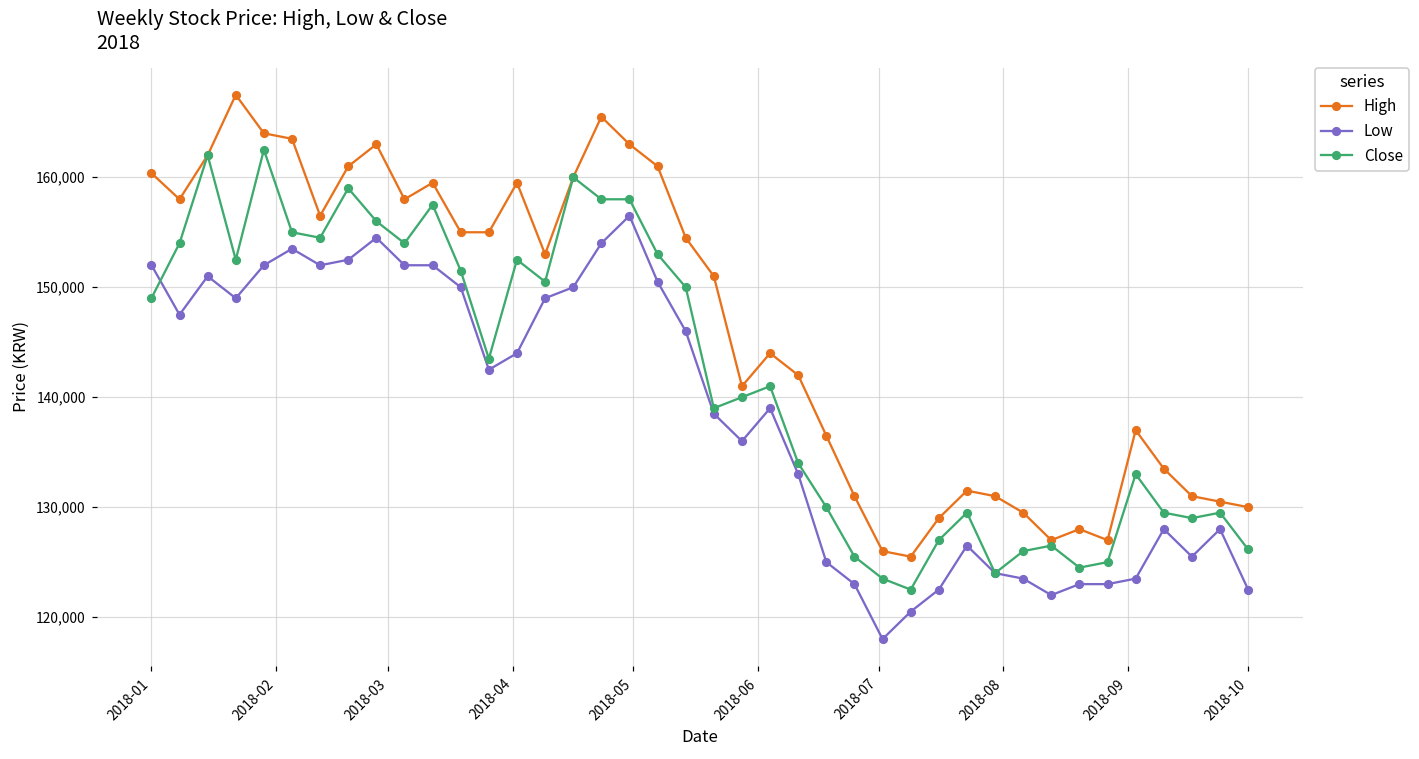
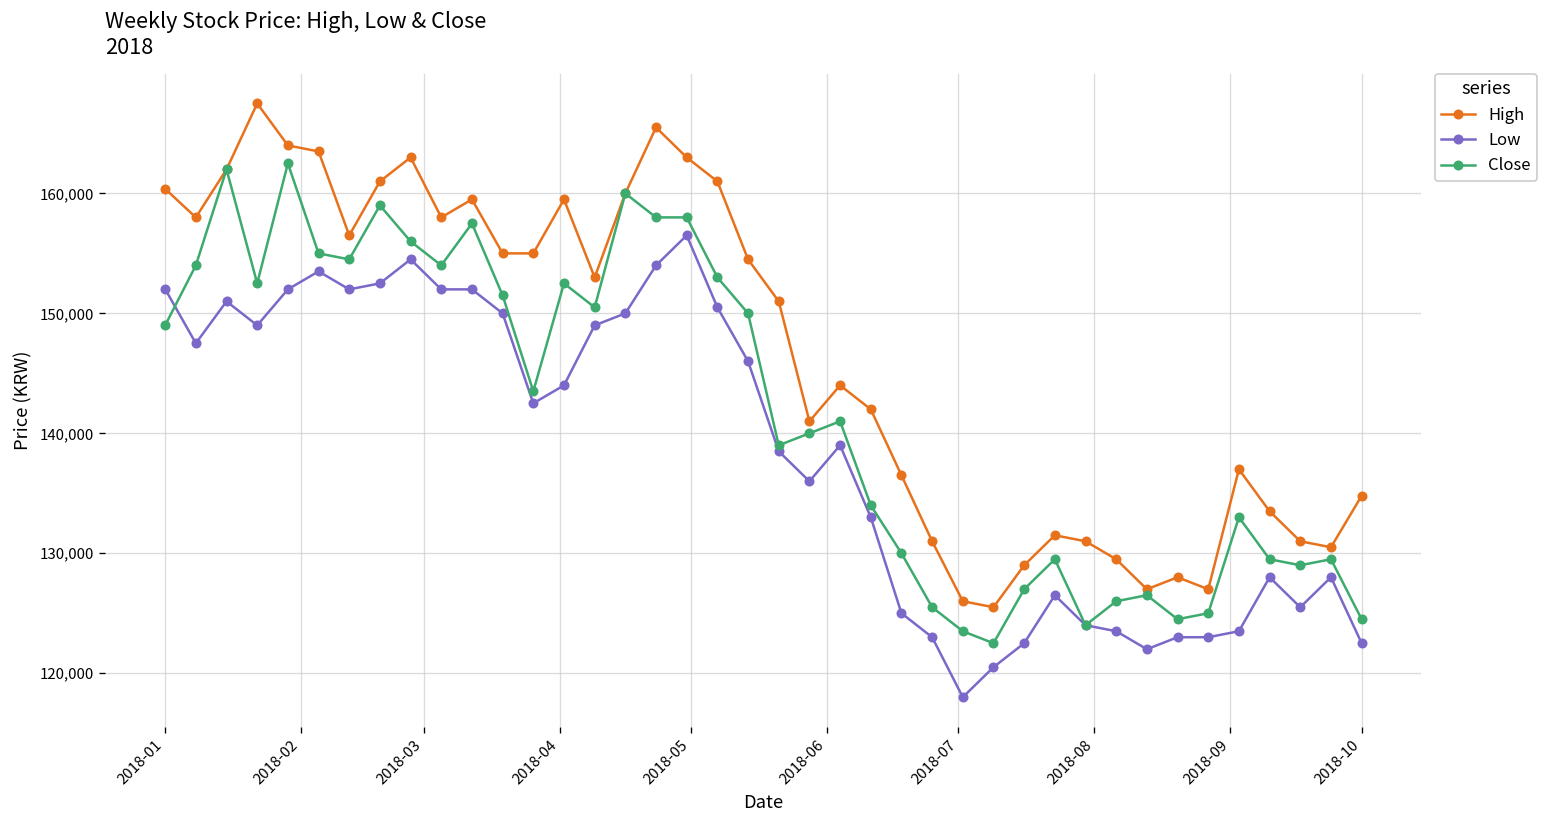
High, 2018-10: 130,000 -> 135,000
Close, 2018-10: 126,000 -> 125,000
